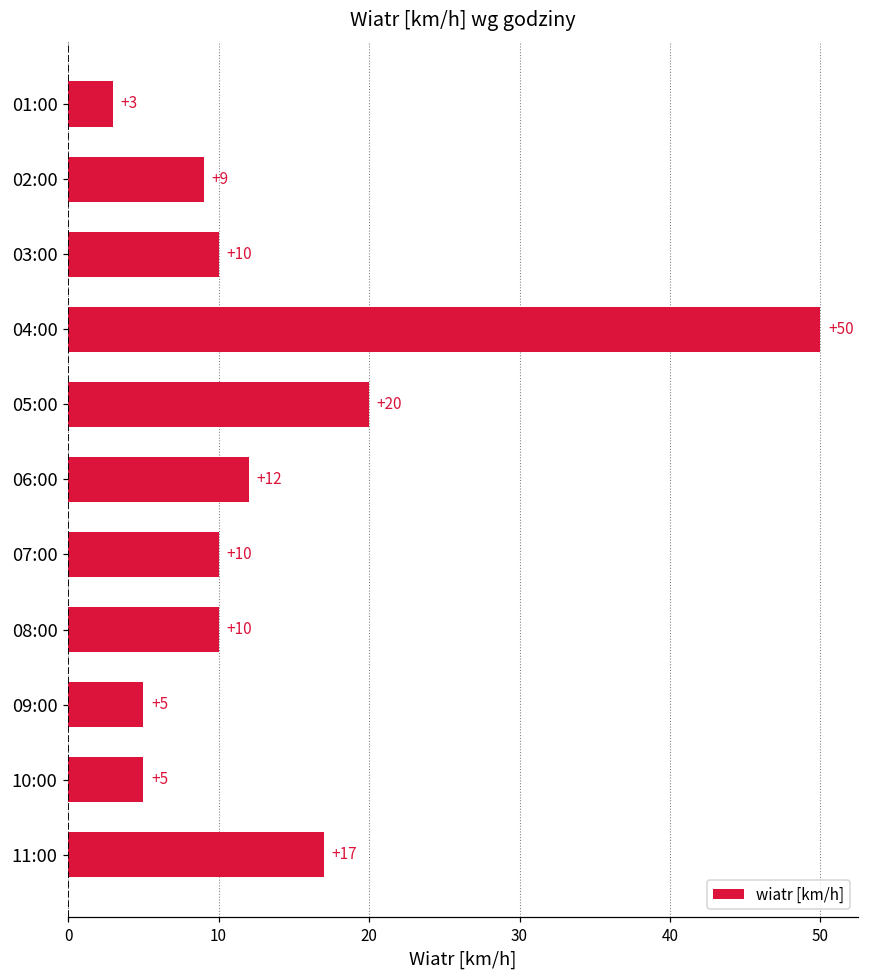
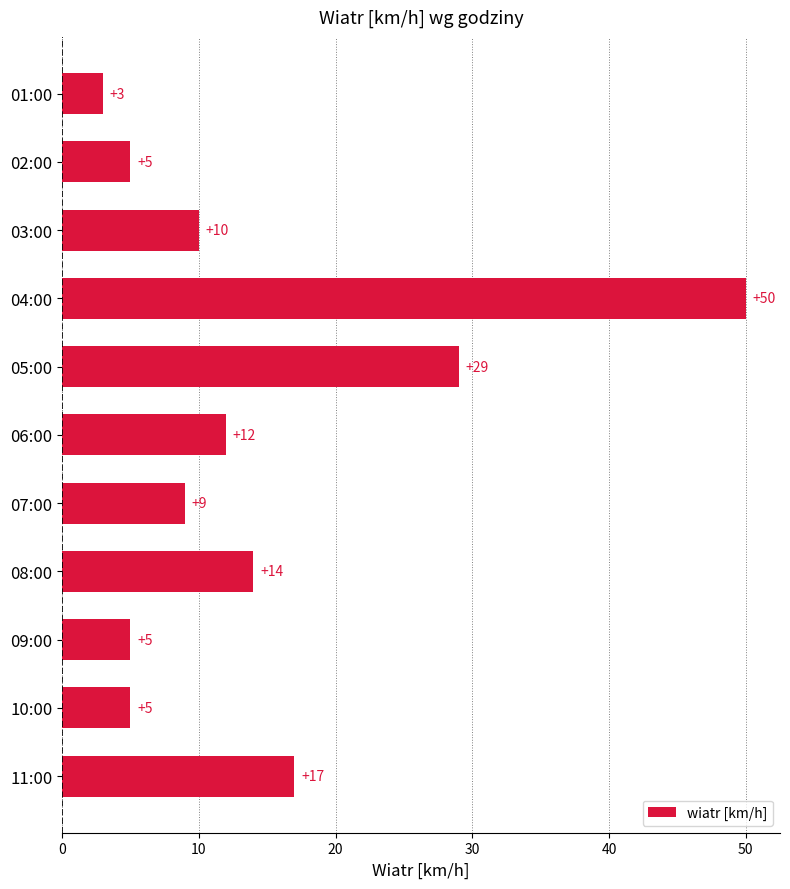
02:00: +9 -> +5
05:00: +20 -> +29
07:00: +10 -> +9
08:00: +10 -> +14
